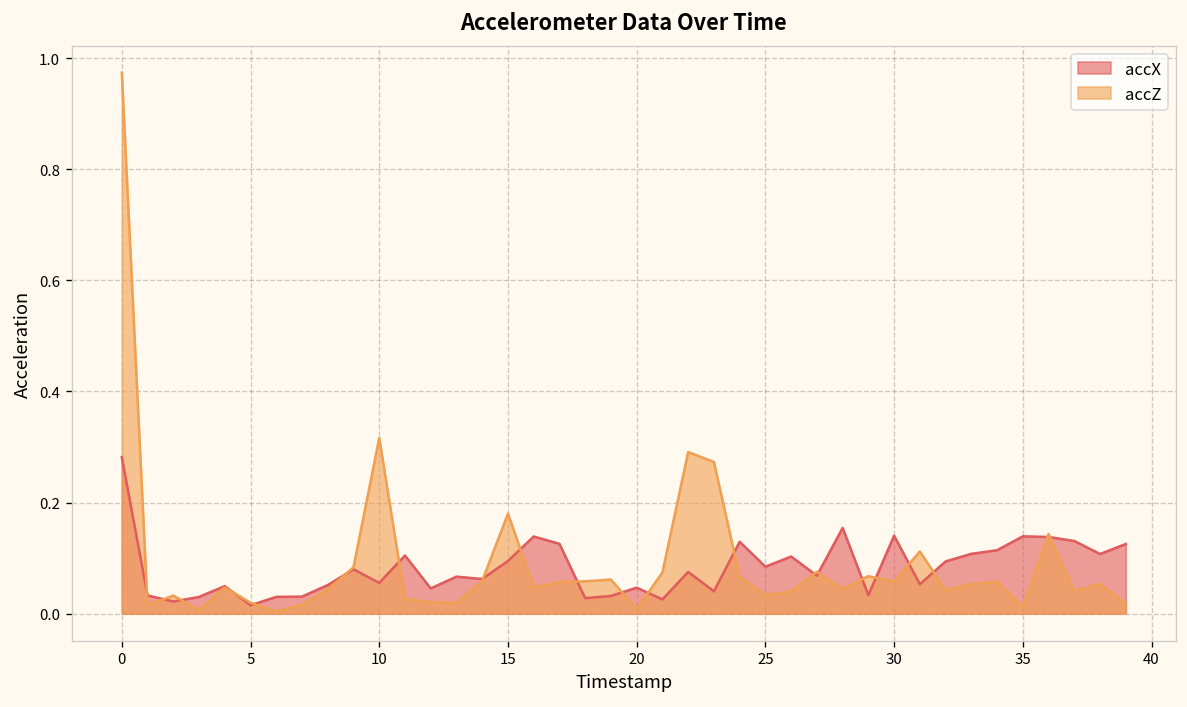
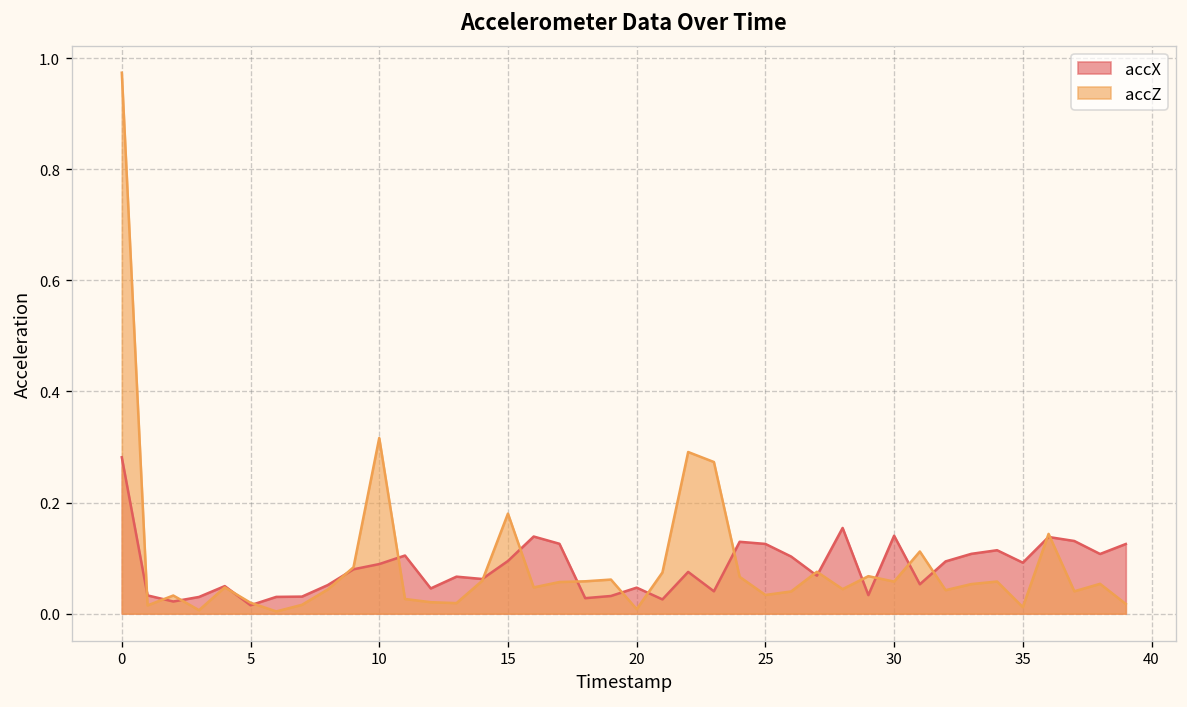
accX, 10: 0.06 -> 0.09
accX, 25: 0.08 -> 0.13
accX, 35: 0.14 -> 0.09
